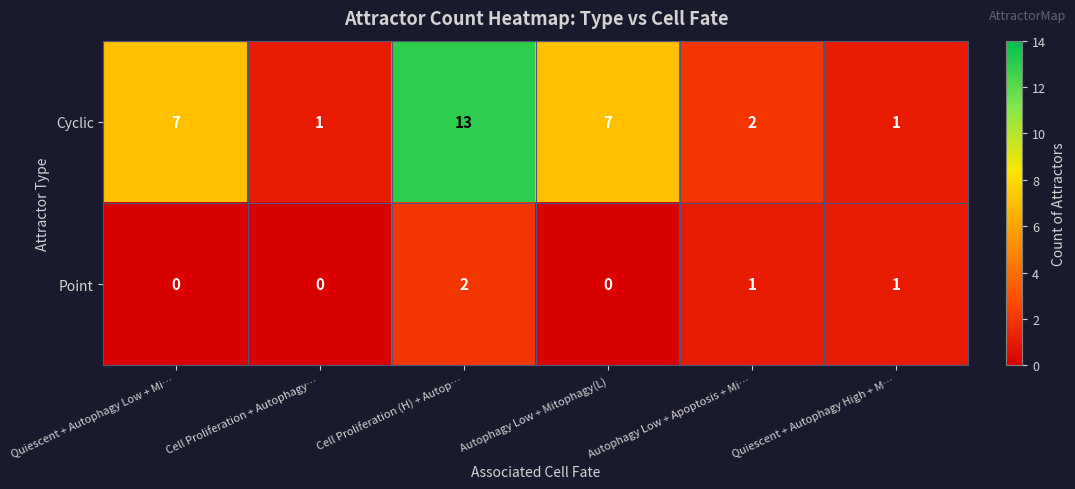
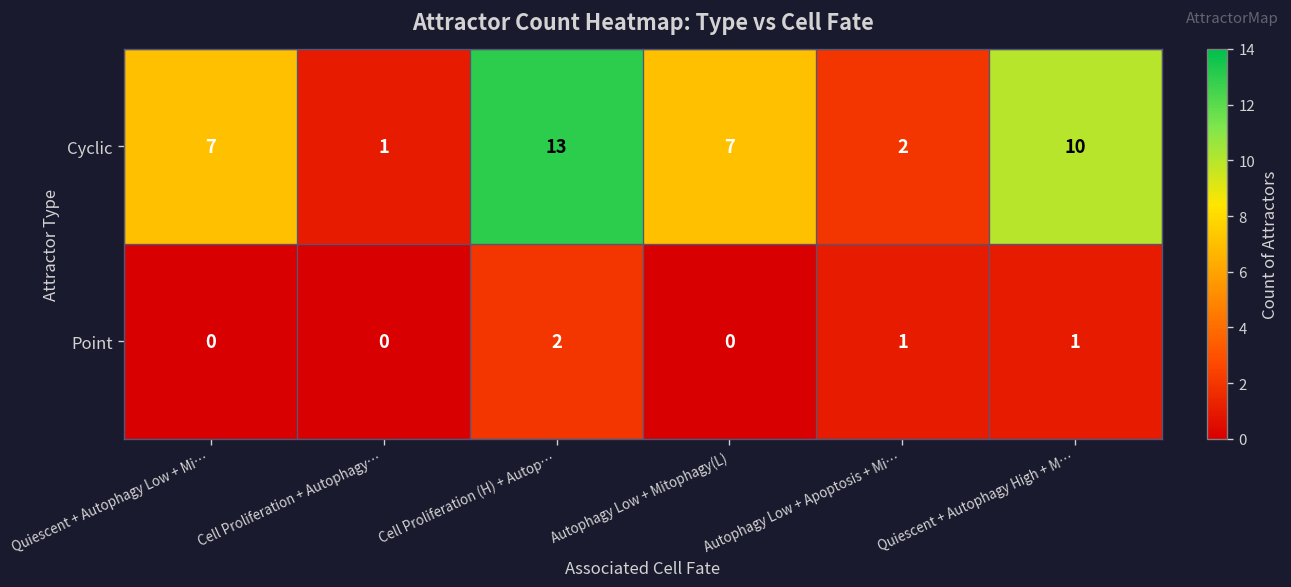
Cyclic, Quiescent + Autophagy High + M…: 1 -> 10
